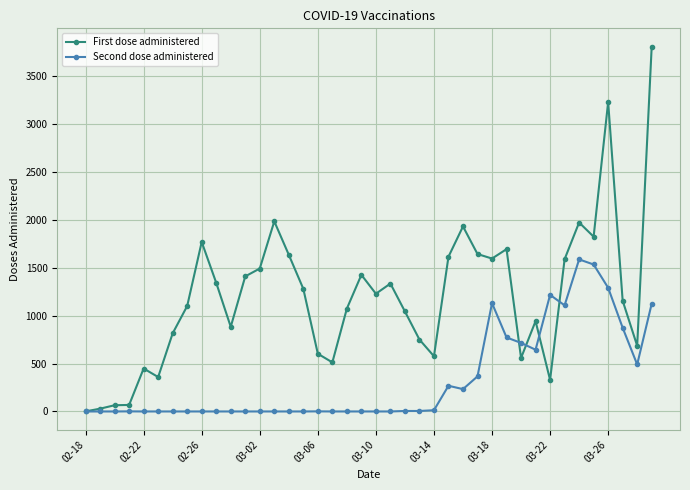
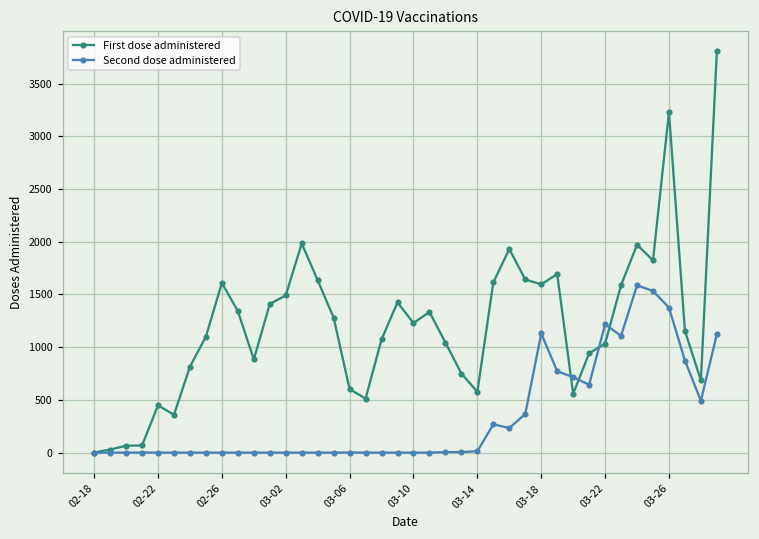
First dose administered, 02-26: 1800 -> 1600
First dose administered, 03-22: 300 -> 1000
Second dose administered, 03-26: 1300 -> 1400
